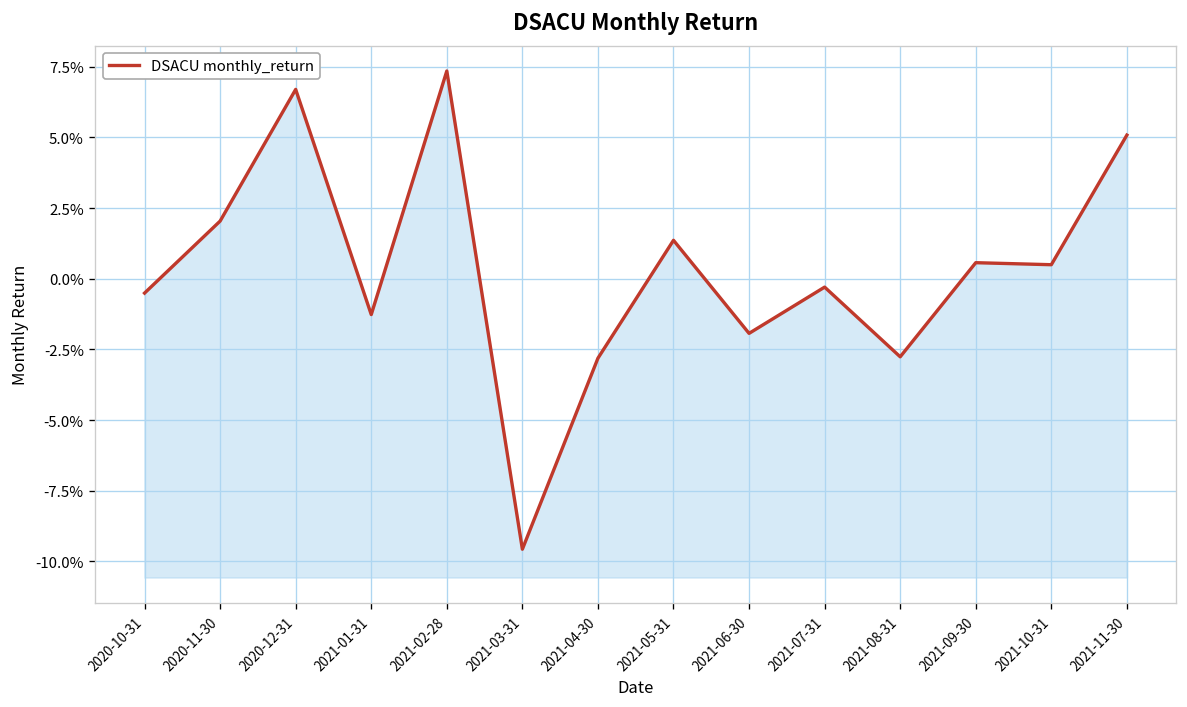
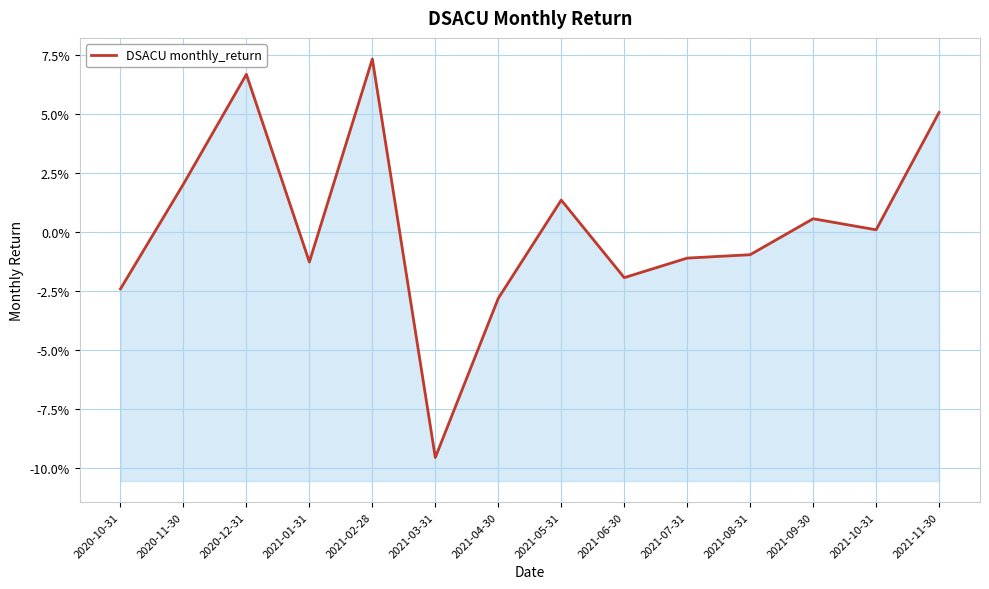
2020-10-31: -0.5% -> -2.4%
2021-07-31: -0.3% -> -1.1%
2021-08-31: -2.8% -> -1.0%
2021-10-31: 0.5% -> 0.1%
